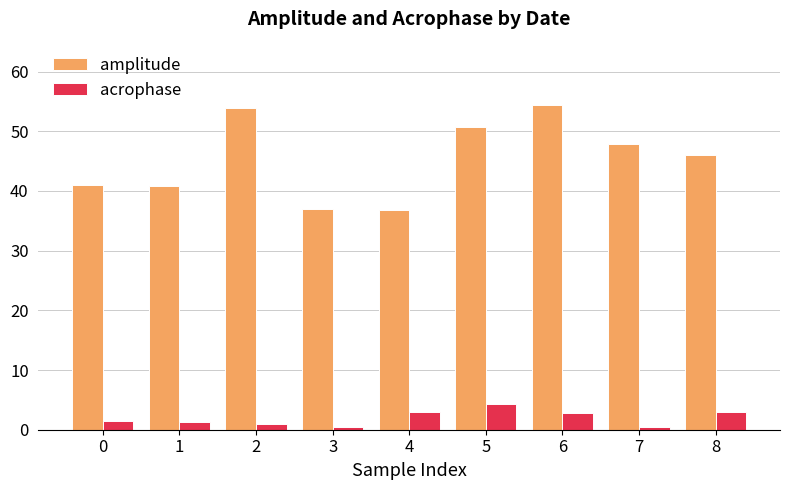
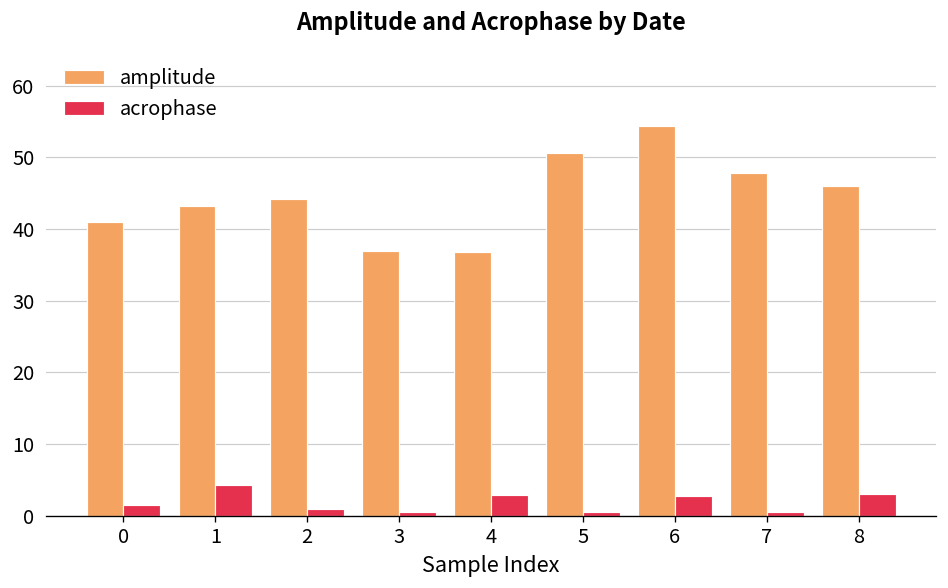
amplitude, 1: 41 -> 43
acrophase, 1: 1 -> 4
amplitude, 2: 54 -> 44
acrophase, 5: 4 -> 1
